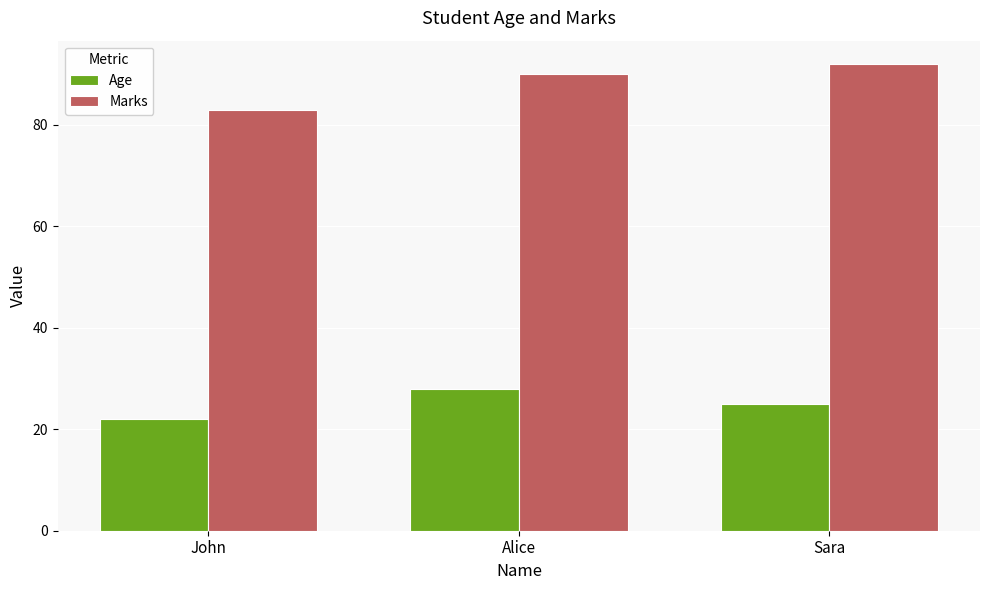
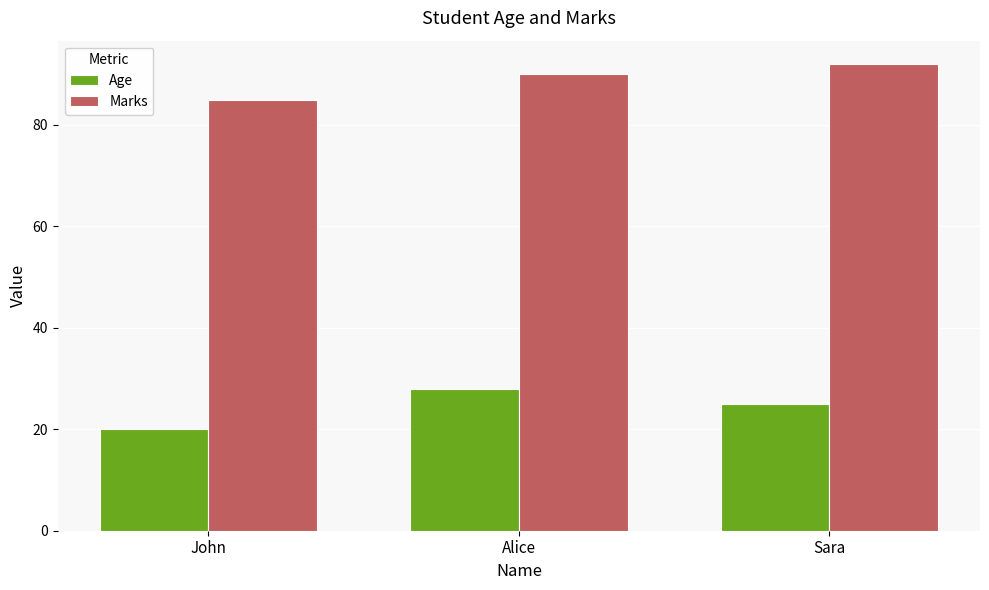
Age, John: 22 -> 20
Marks, John: 83 -> 85
